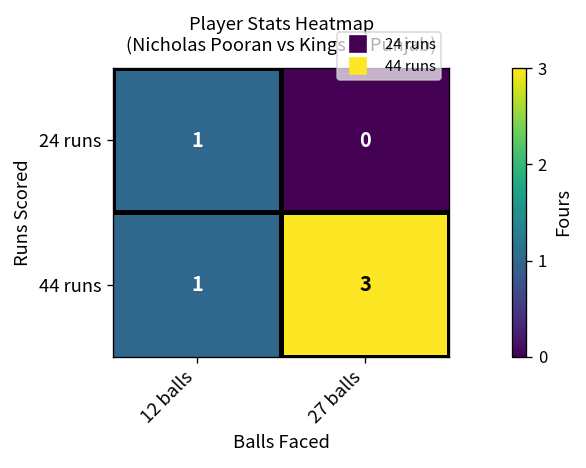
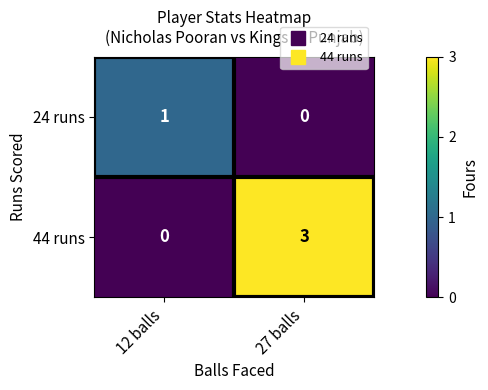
44 runs, 12 balls: 1 -> 0
